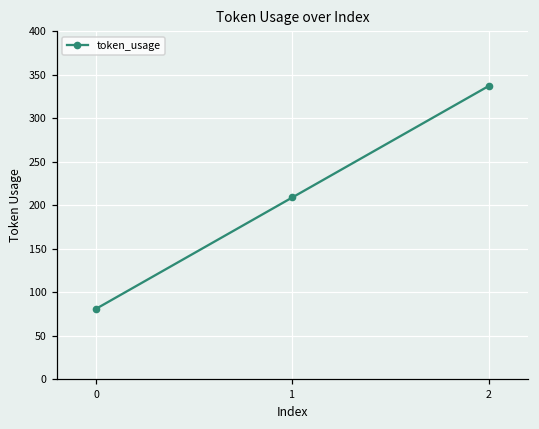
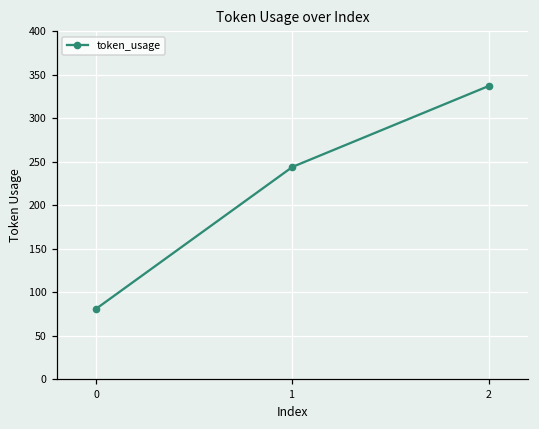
1: 210 -> 240
